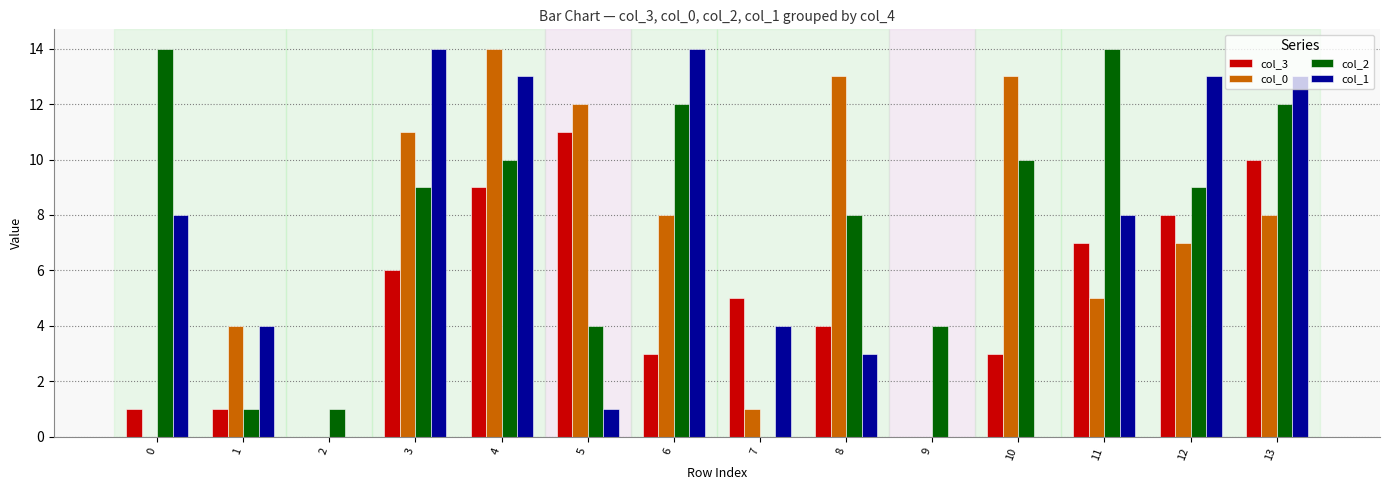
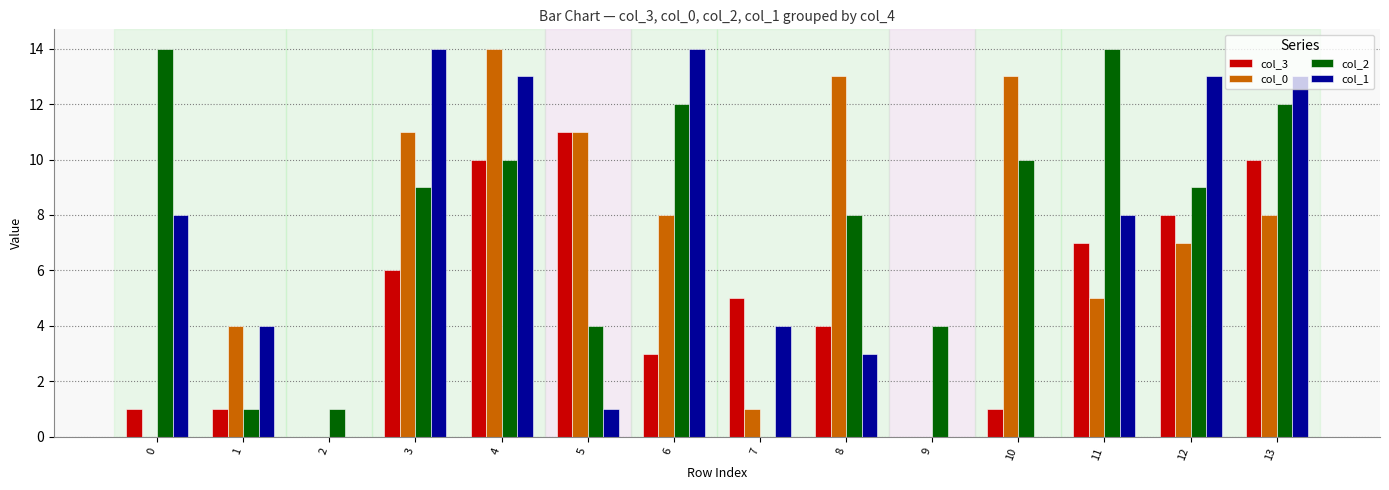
col_3, 4: 9 -> 10
col_0, 5: 12 -> 11
col_3, 10: 3 -> 1
